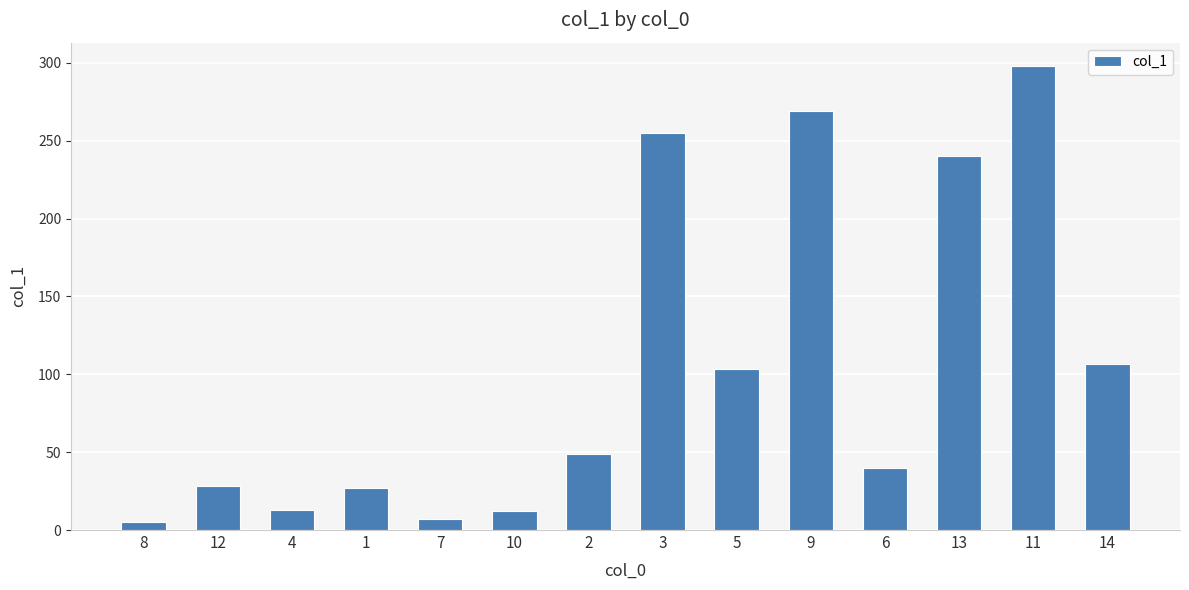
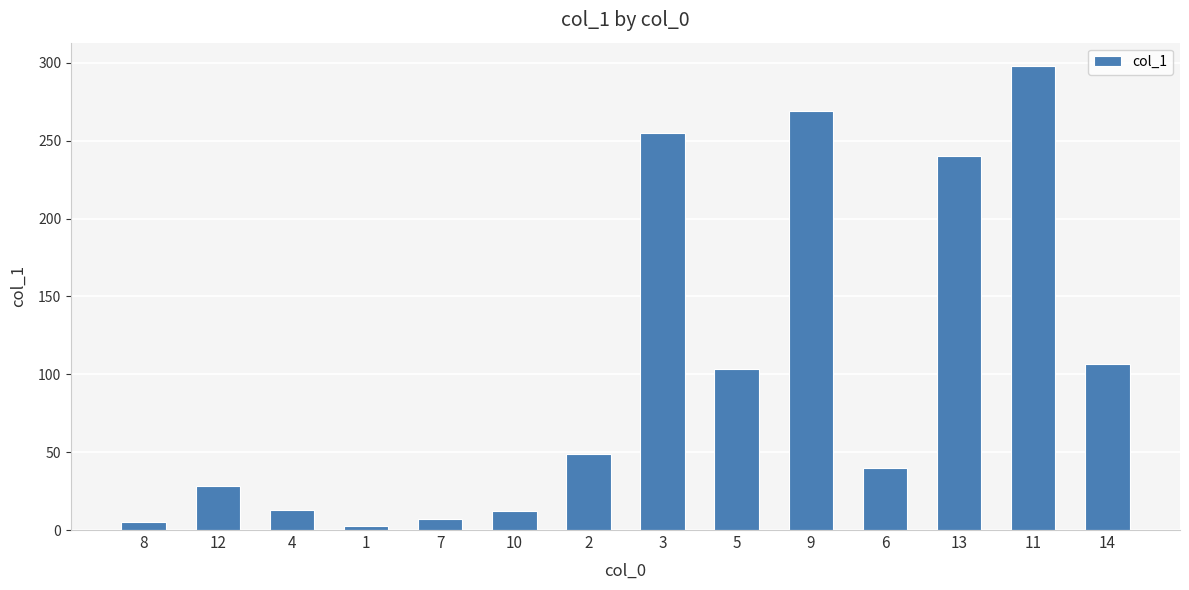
1: 27 -> 2
